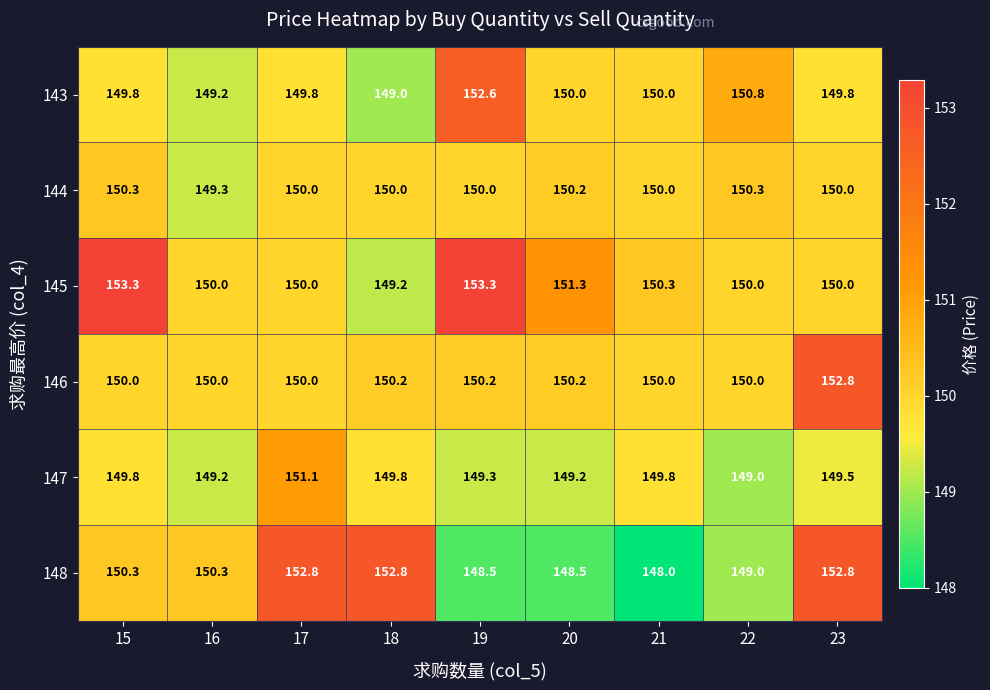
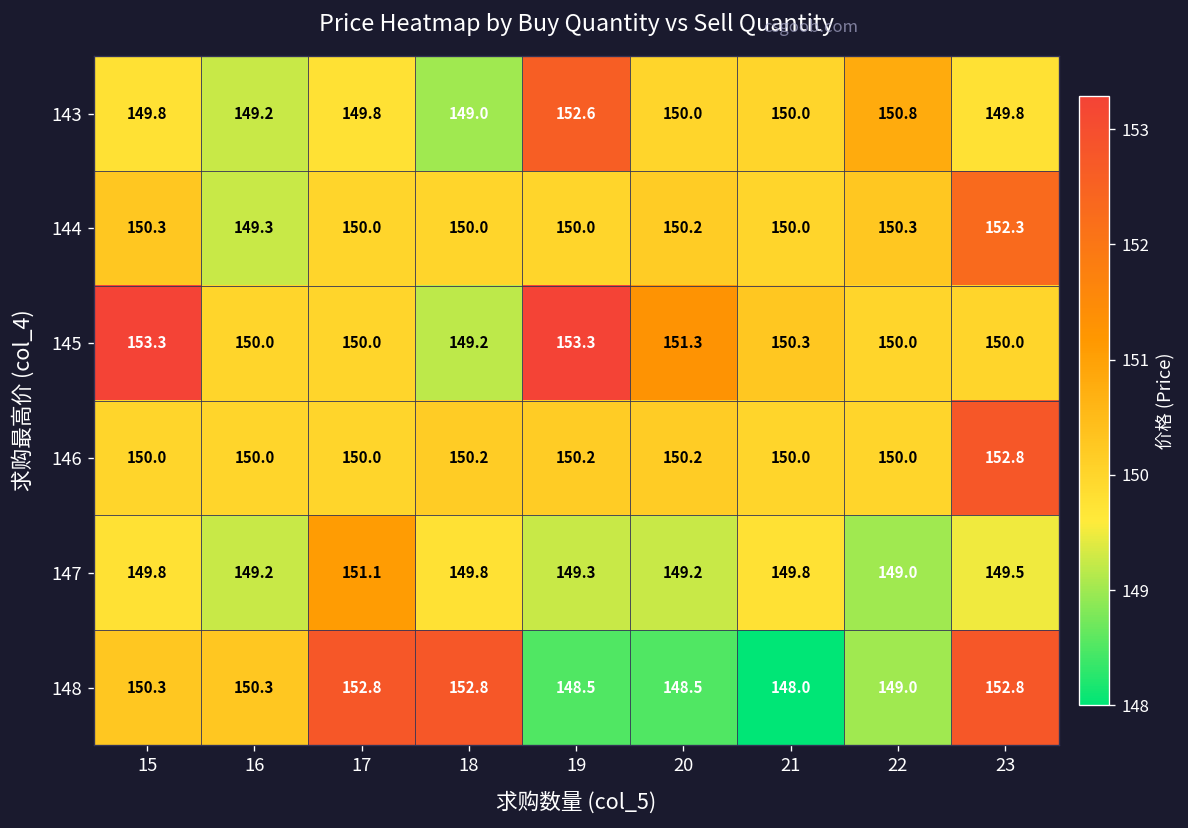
144, 23: 150.0 -> 152.3
